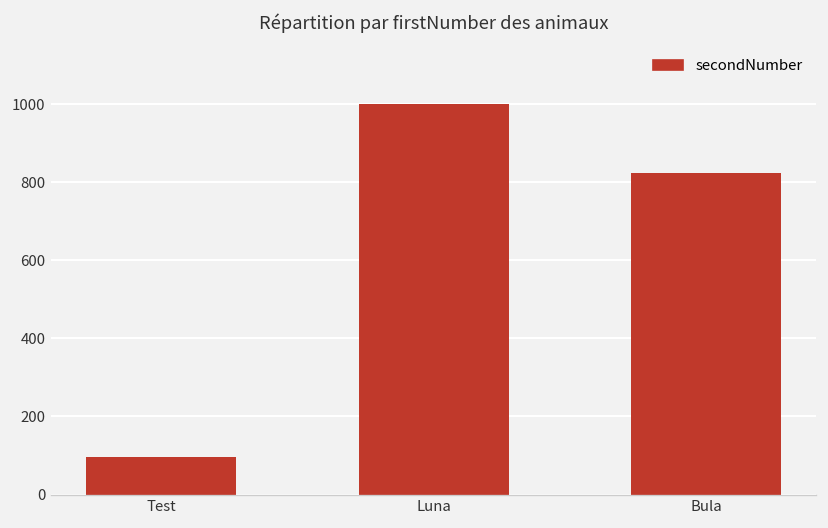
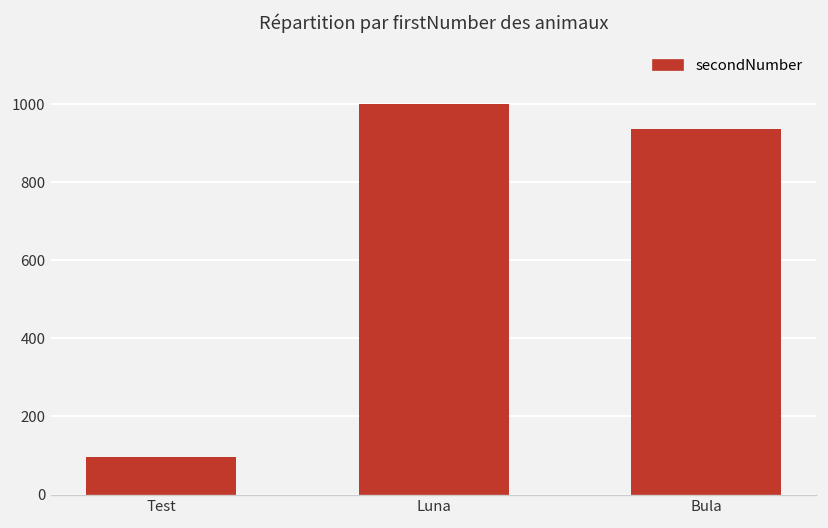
Bula: 820 -> 940
